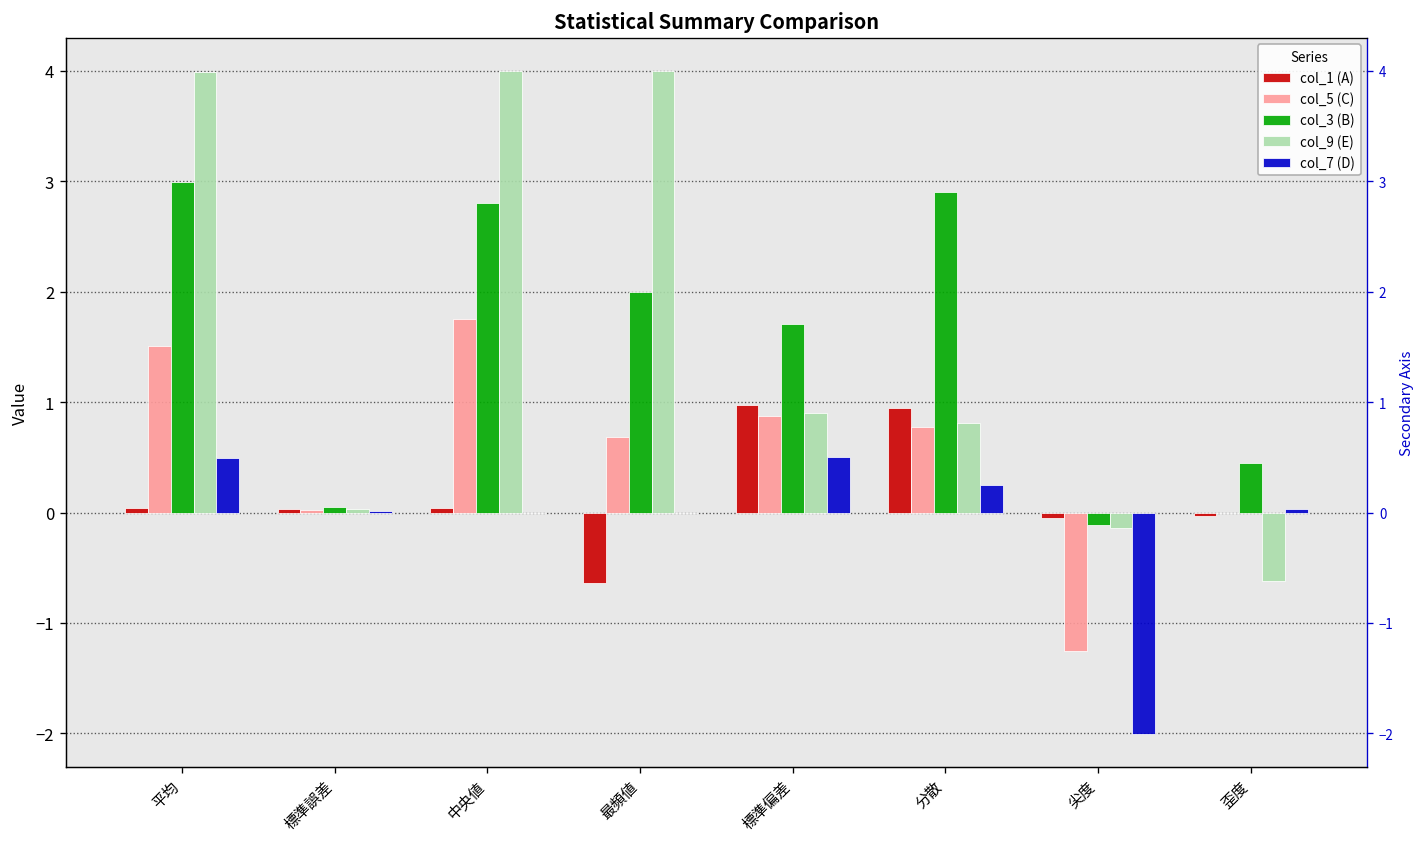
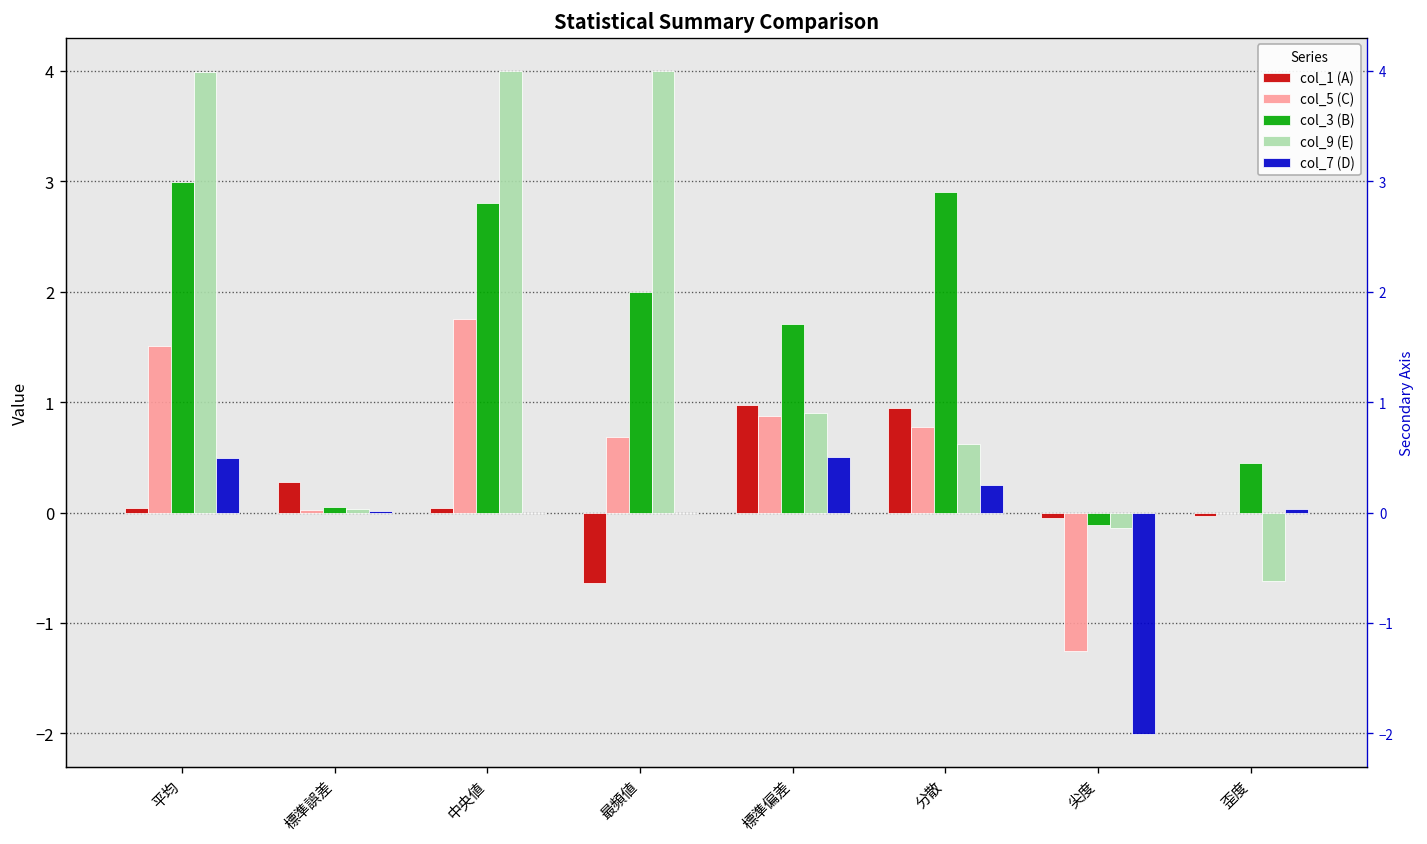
col_1 (A), 標準誤差: 0.0 -> 0.3
col_9 (E), 分散: 0.8 -> 0.6
